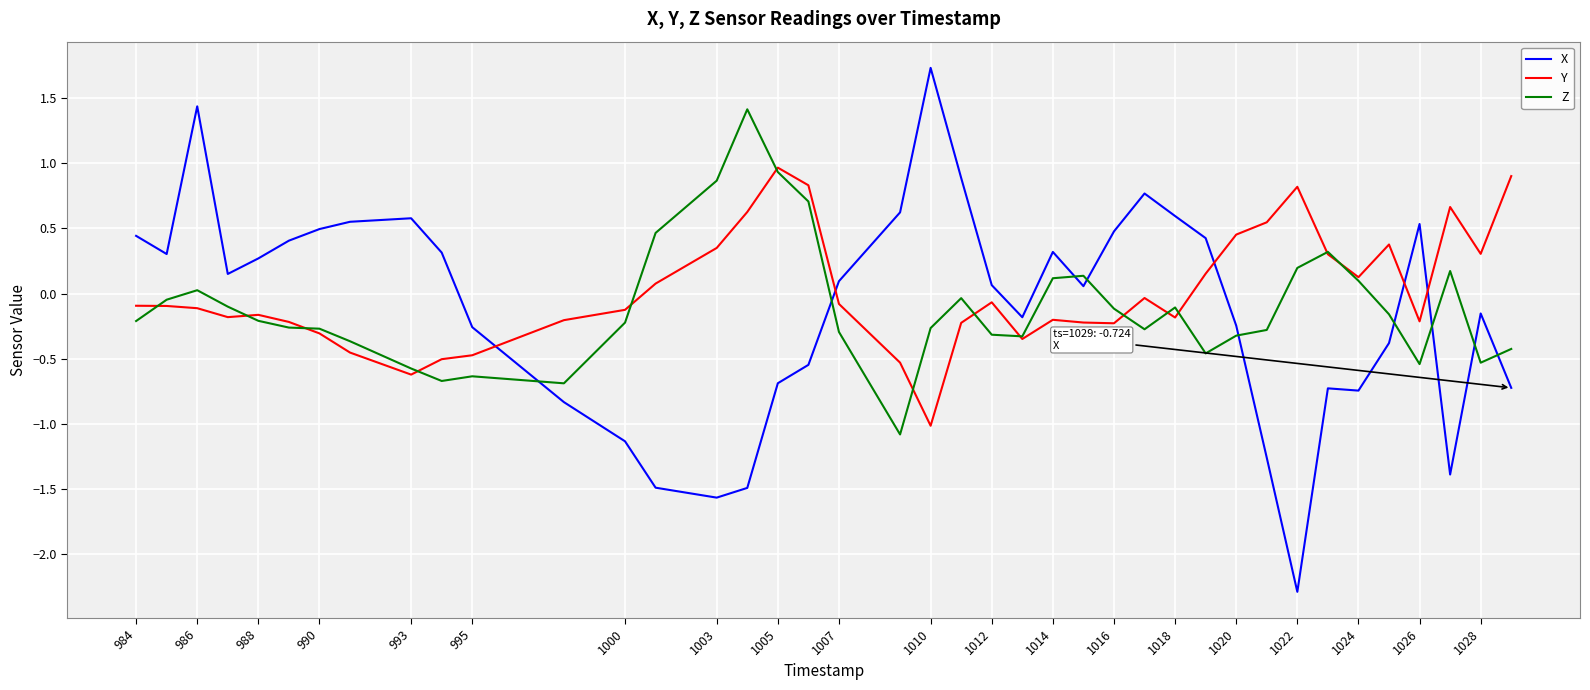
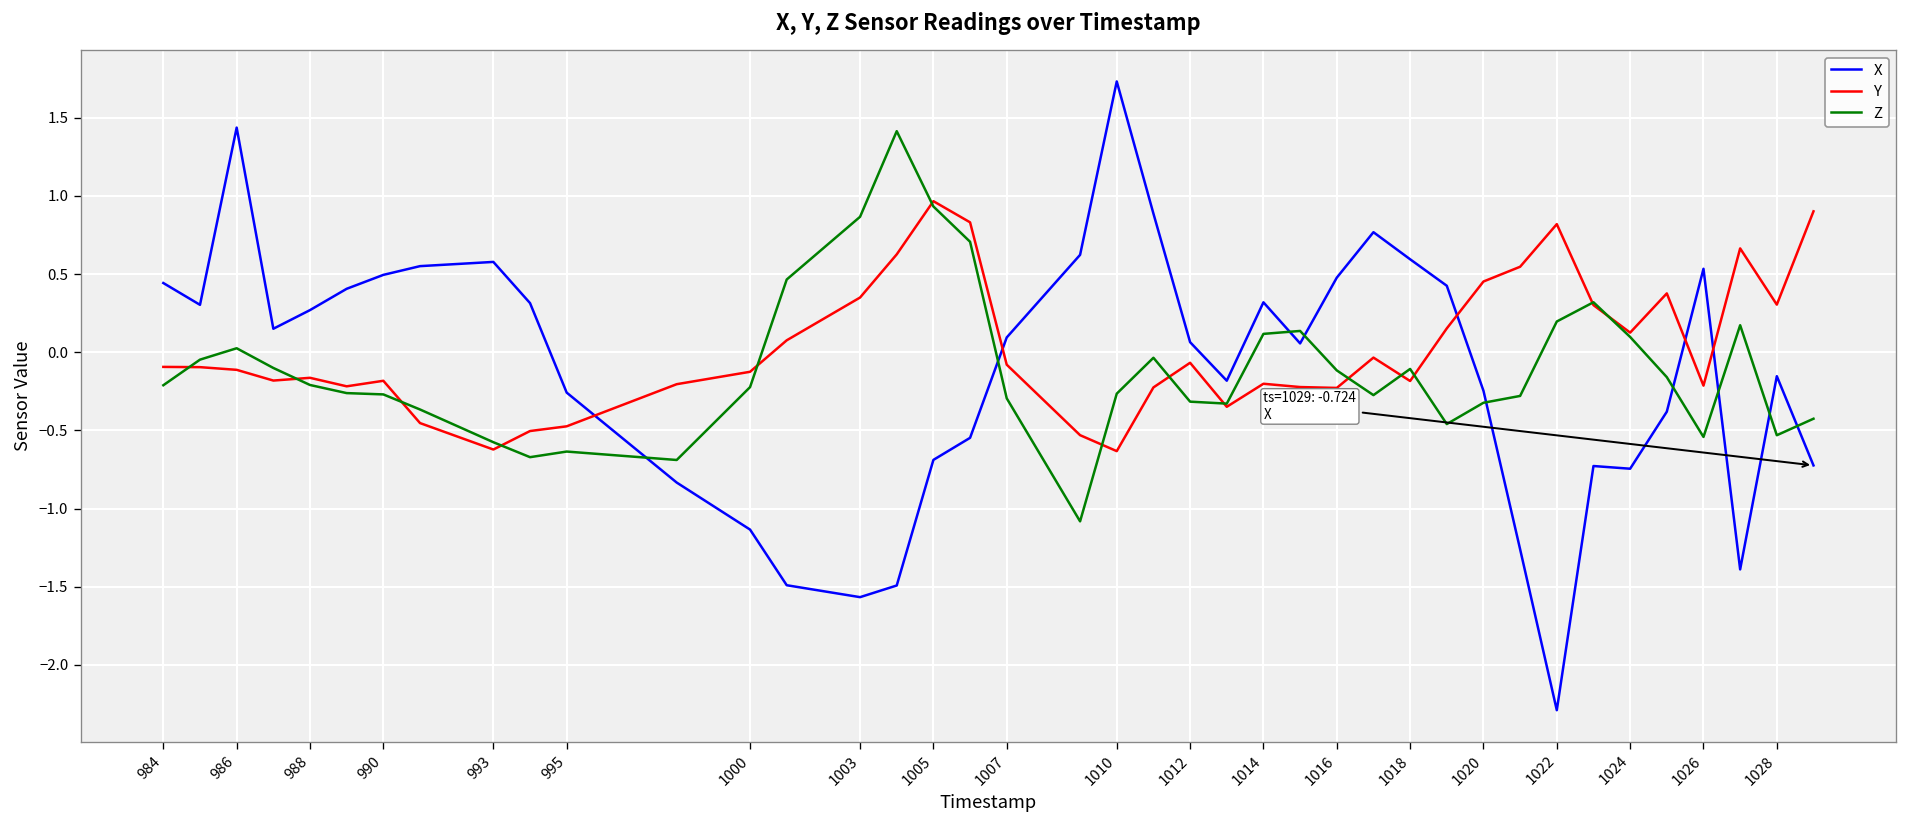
Y, 990: -0.31 -> -0.18
Y, 1010: -1.01 -> -0.63
